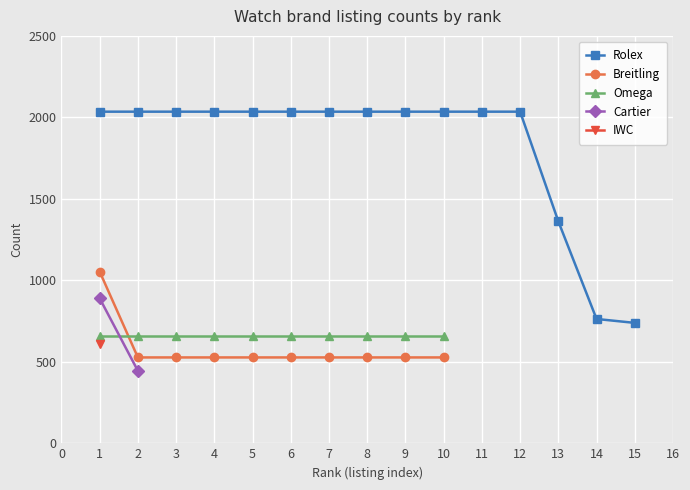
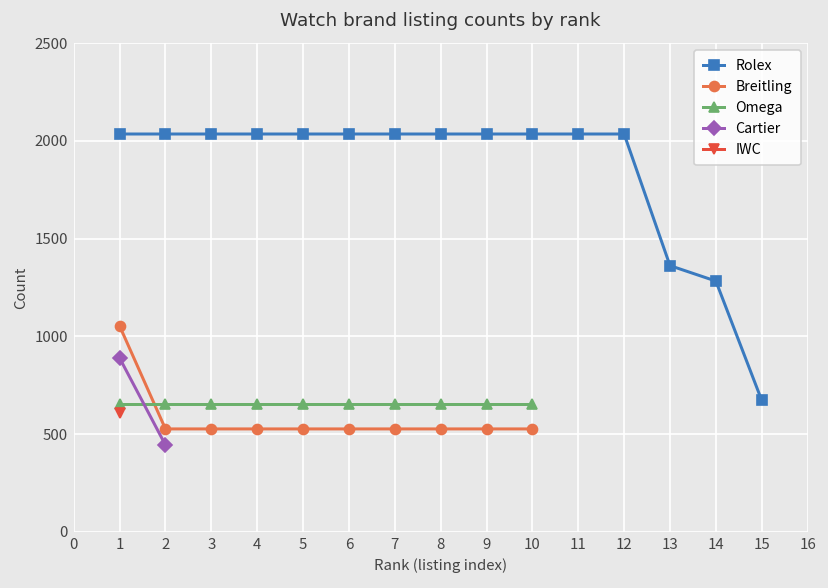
Rolex, 14: 760 -> 1280
Rolex, 15: 740 -> 670
